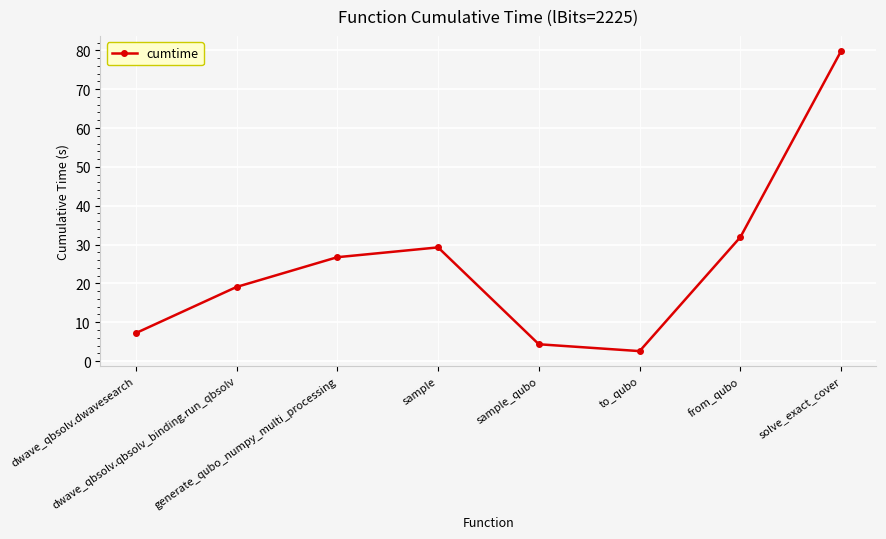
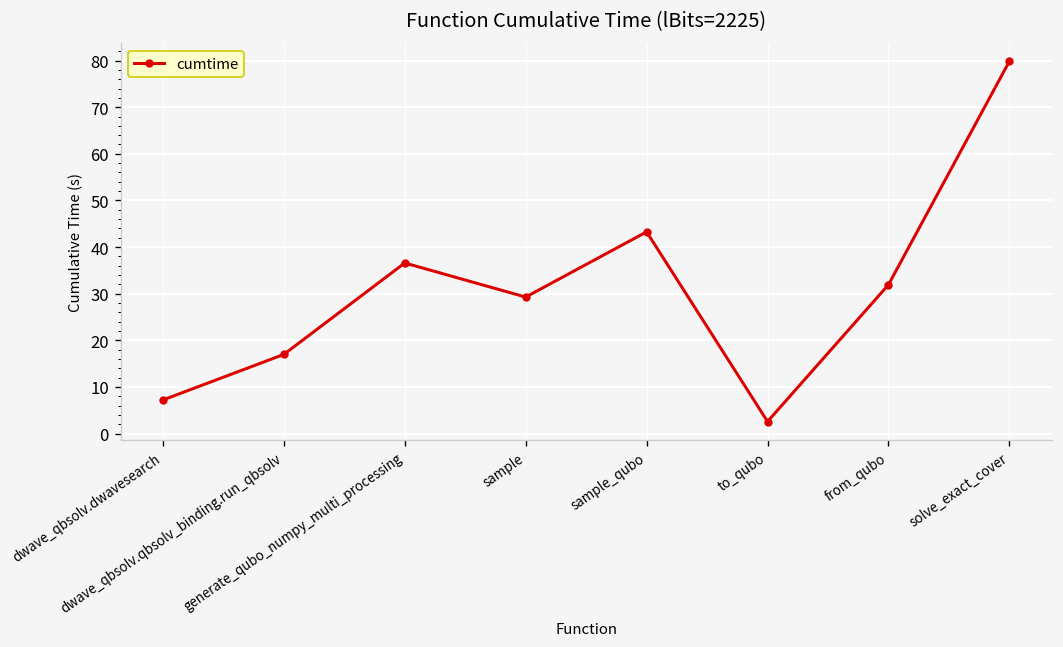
dwave_qbsolv.qbsolv_binding.run_qbsolv: 19 -> 17
generate_qubo_numpy_multi_processing: 27 -> 37
sample_qubo: 4 -> 43
